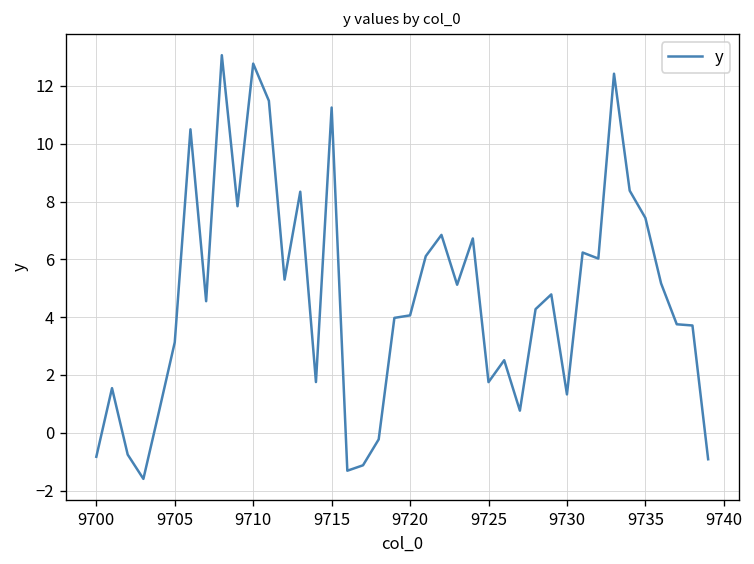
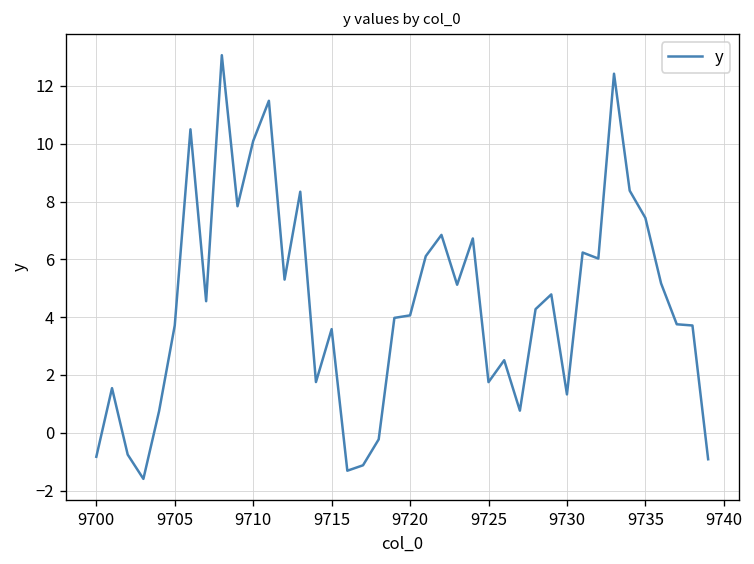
9705: 3.1 -> 3.7
9710: 12.8 -> 10.1
9715: 11.3 -> 3.6
